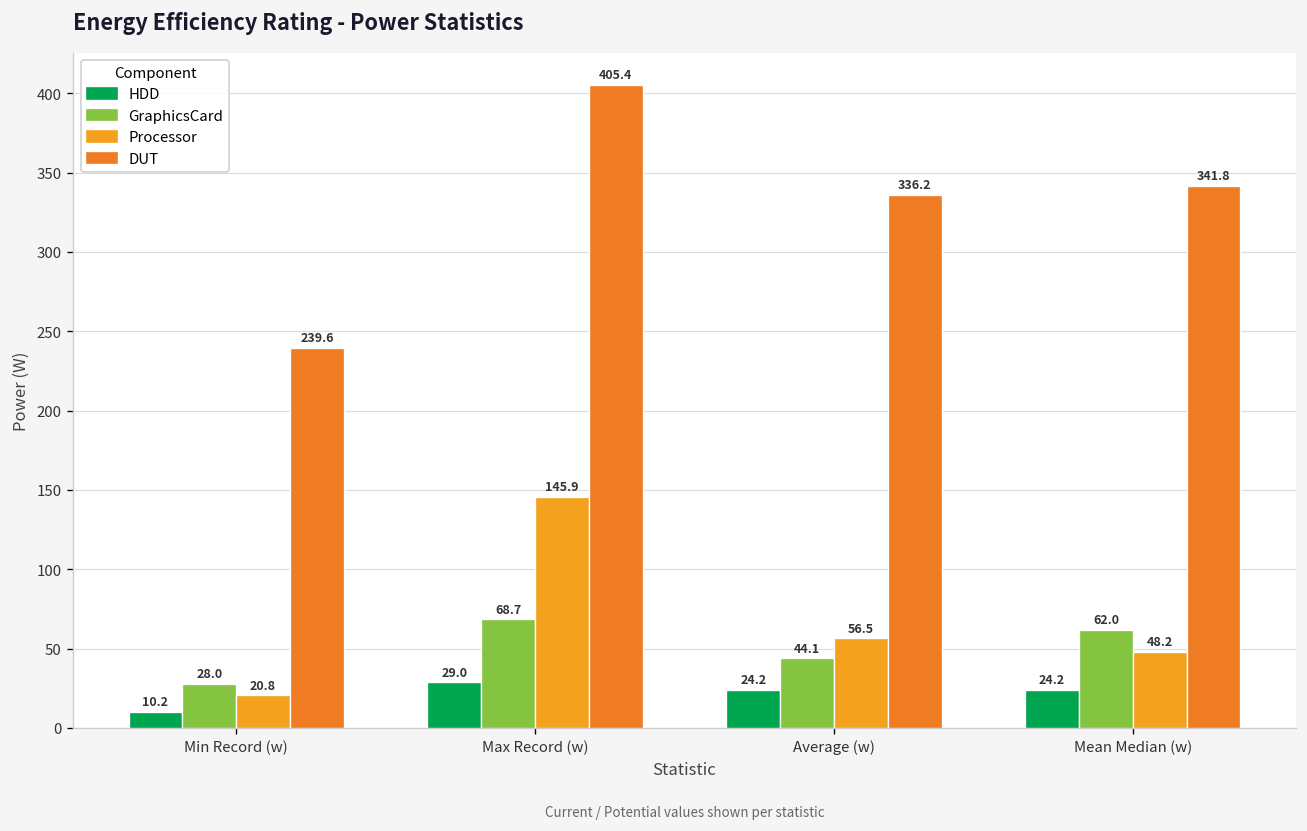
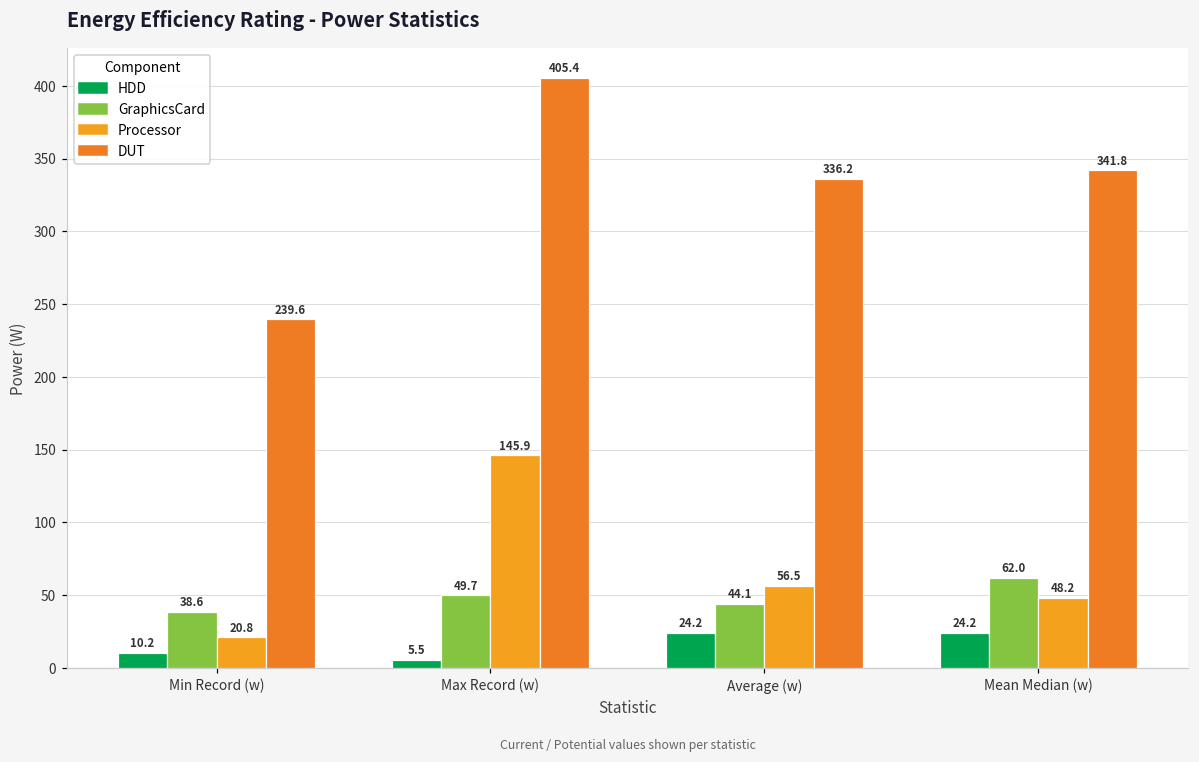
GraphicsCard, Min Record (w): 28.0 -> 38.6
HDD, Max Record (w): 29.0 -> 5.5
GraphicsCard, Max Record (w): 68.7 -> 49.7
